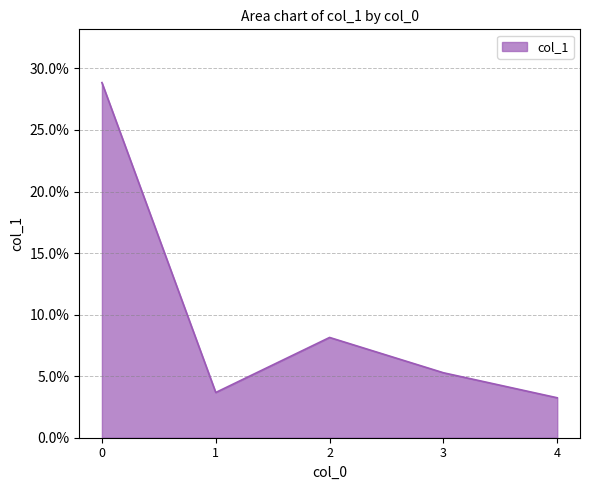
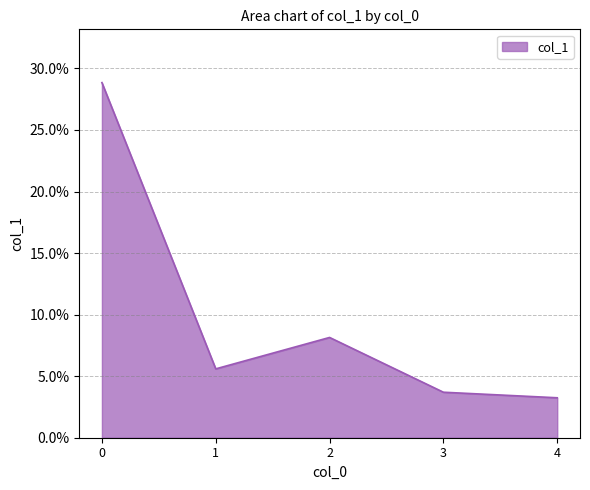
1: 3.7% -> 5.6%
3: 5.3% -> 3.7%
